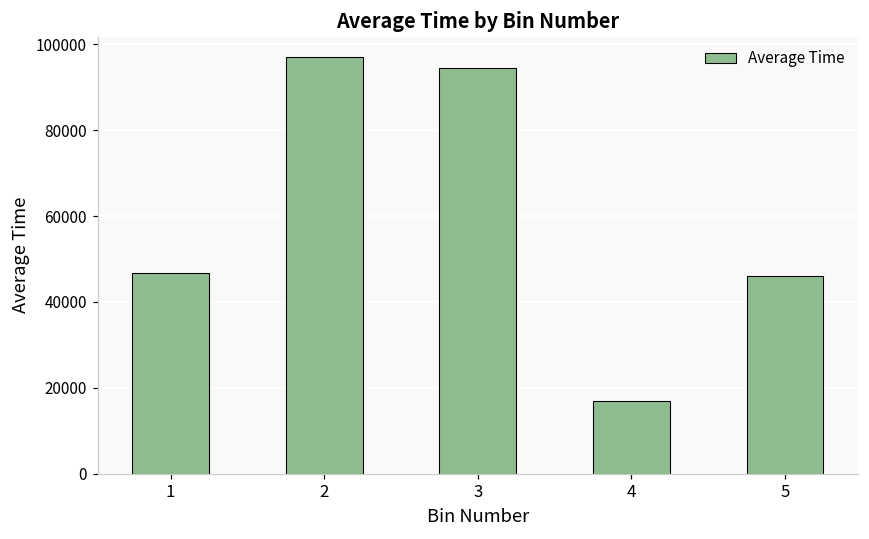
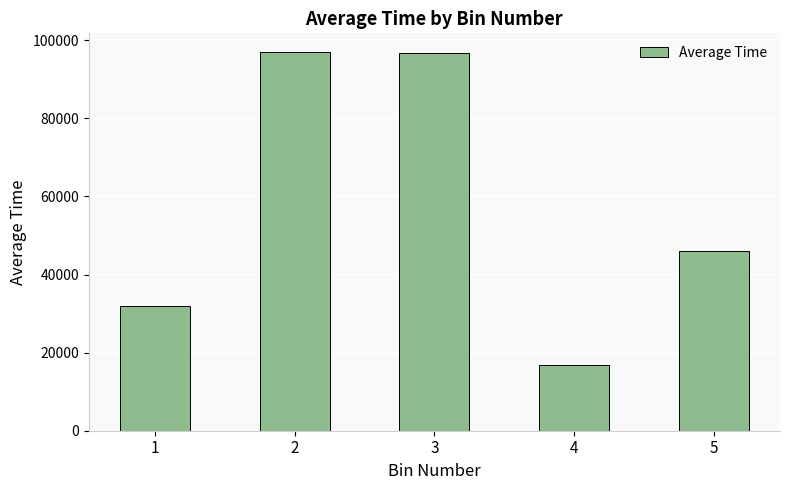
1: 47000 -> 32000
3: 95000 -> 97000
